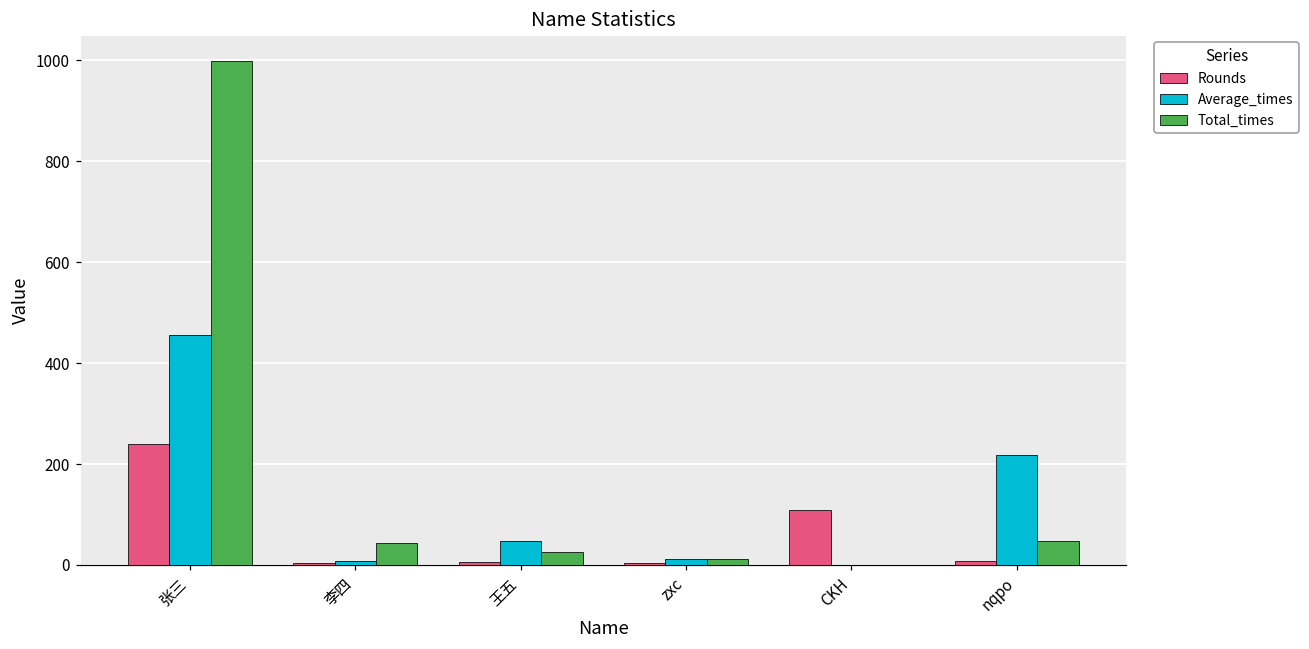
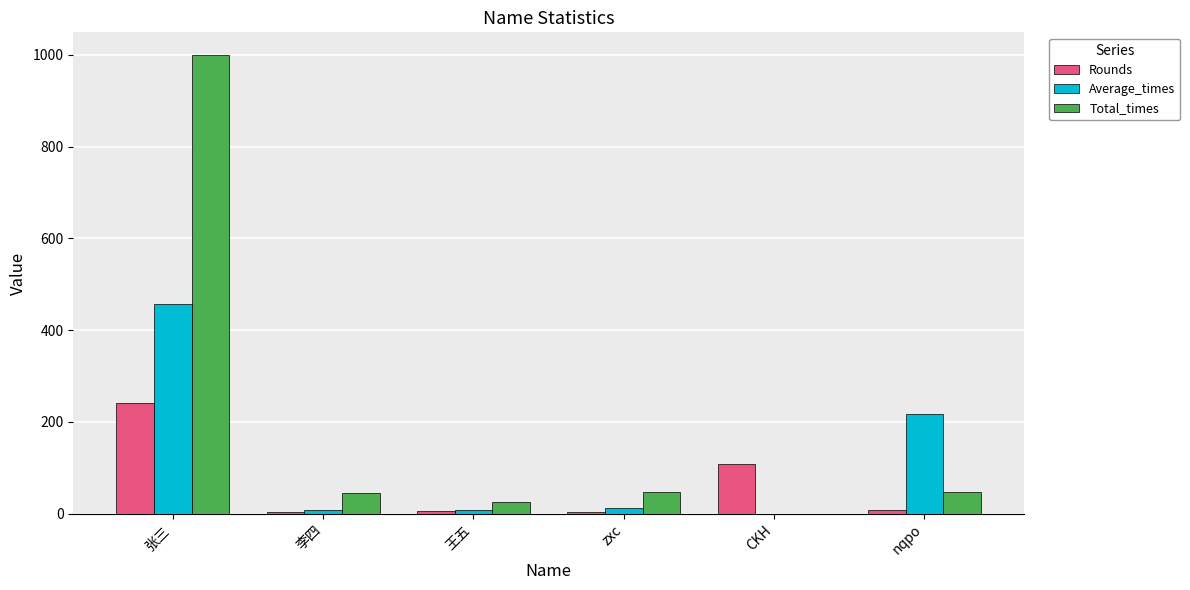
Average_times, 王五: 50 -> 10
Total_times, zxc: 10 -> 50
